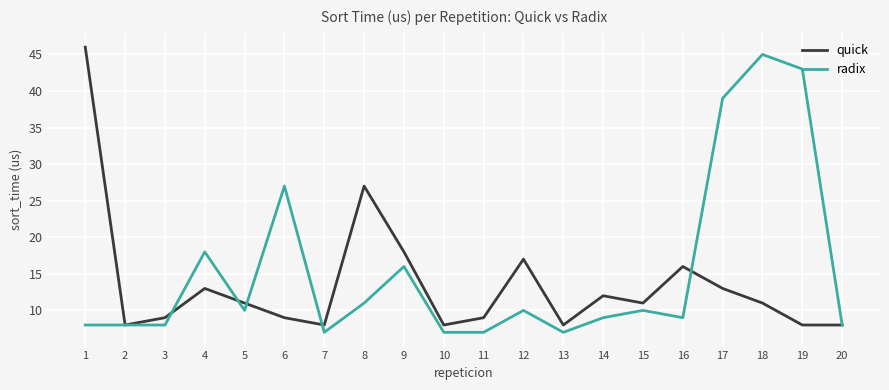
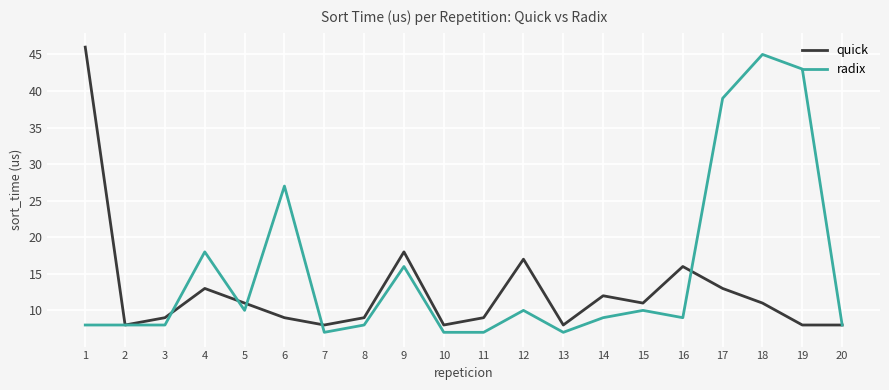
quick, 8: 27 -> 9
radix, 8: 11 -> 8
